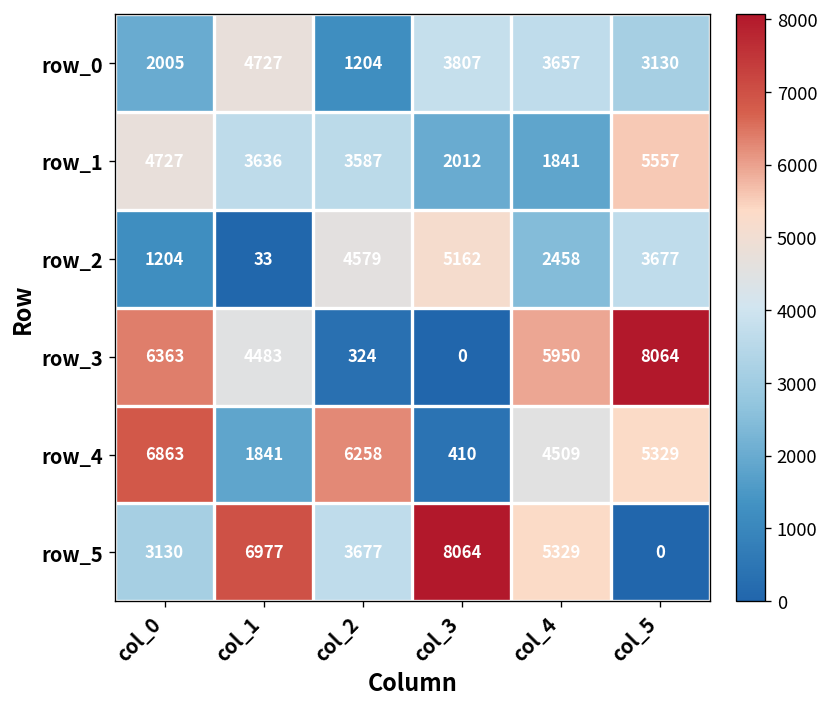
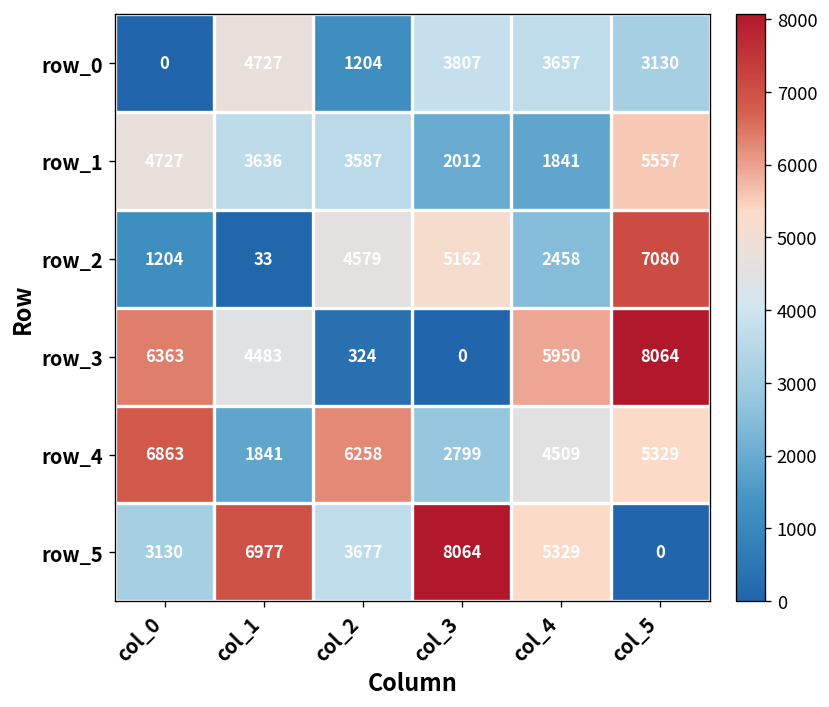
row_0, col_0: 2005 -> 0
row_2, col_5: 3677 -> 7080
row_4, col_3: 410 -> 2799
